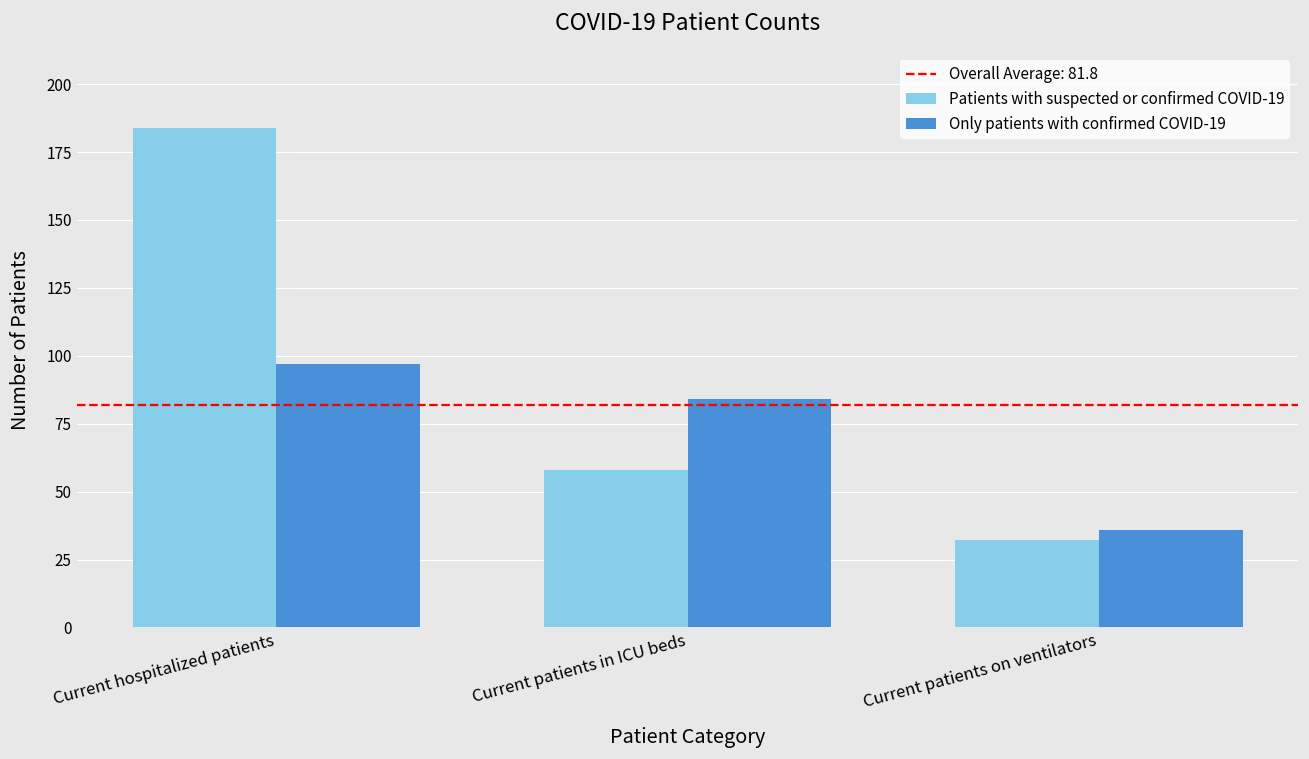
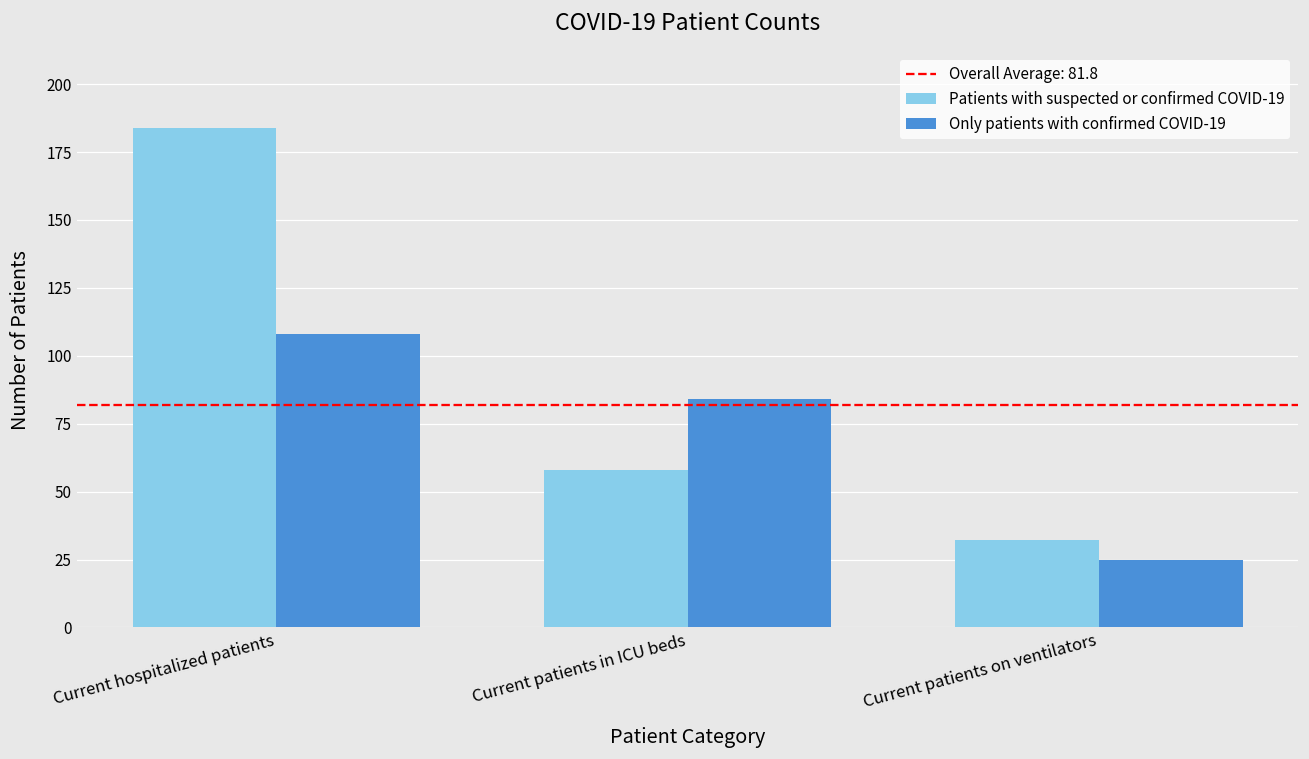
Only patients with confirmed COVID-19, Current hospitalized patients: 97 -> 108
Only patients with confirmed COVID-19, Current patients on ventilators: 36 -> 25
